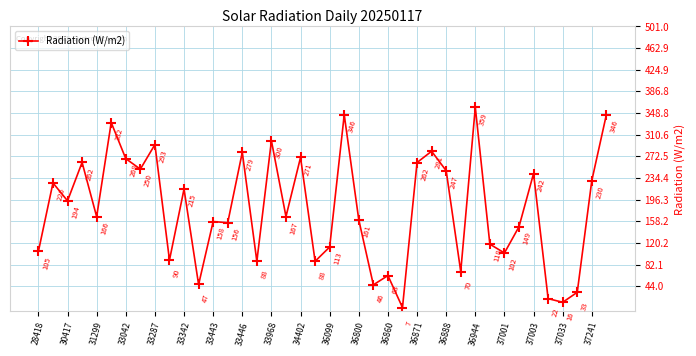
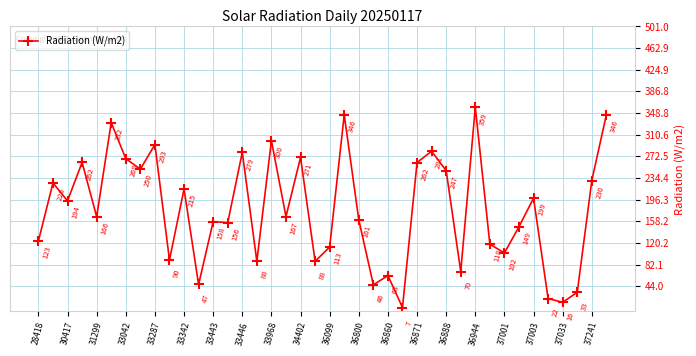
28418: 105 -> 123
37003: 242 -> 199
